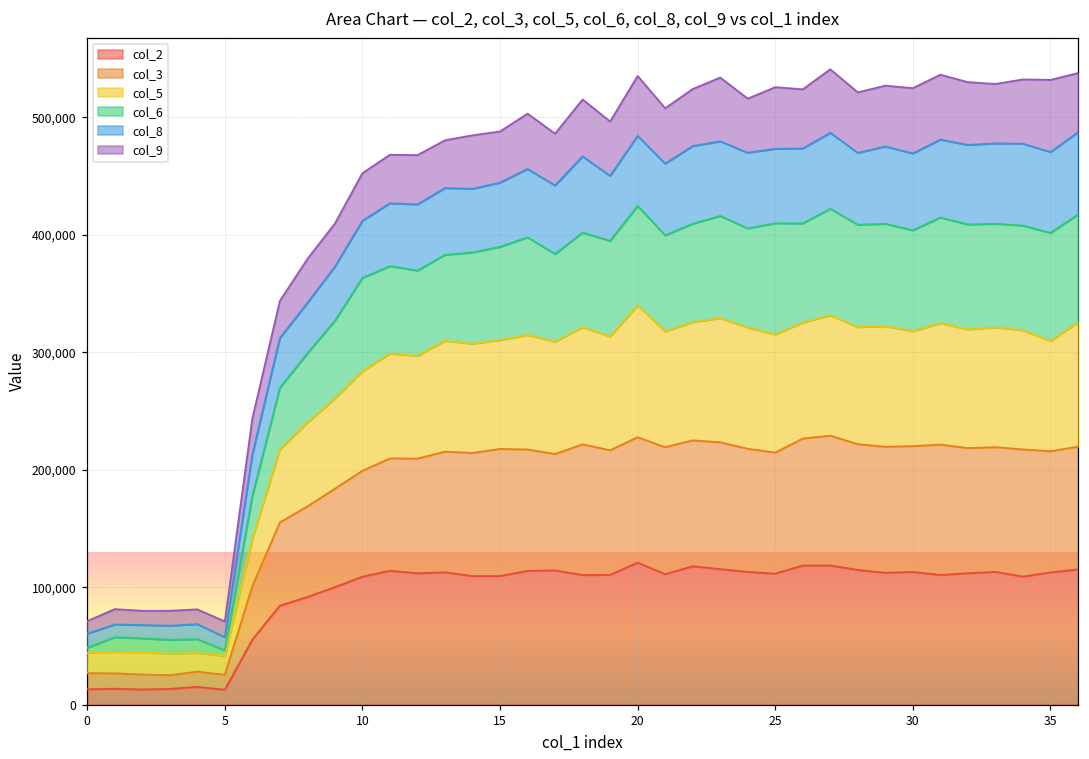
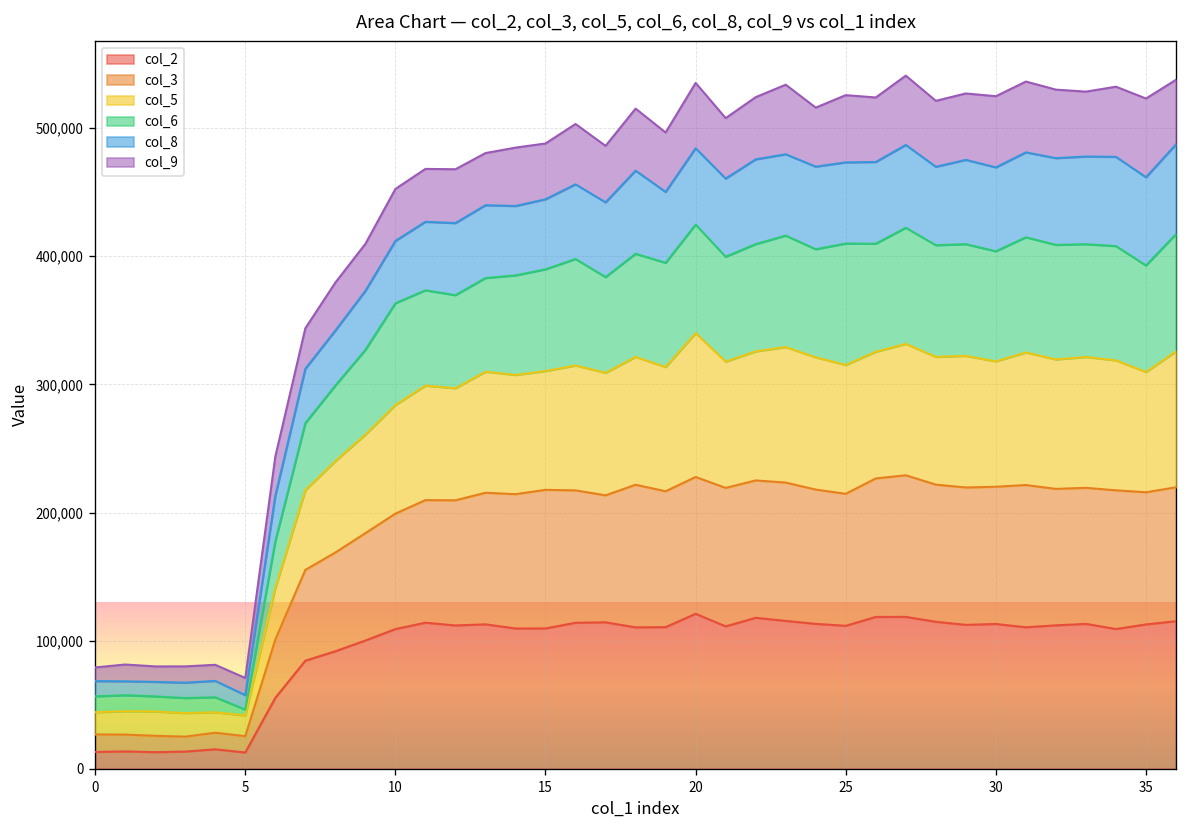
col_6, 0: 4,000 -> 12,000
col_6, 35: 92,000 -> 83,000
